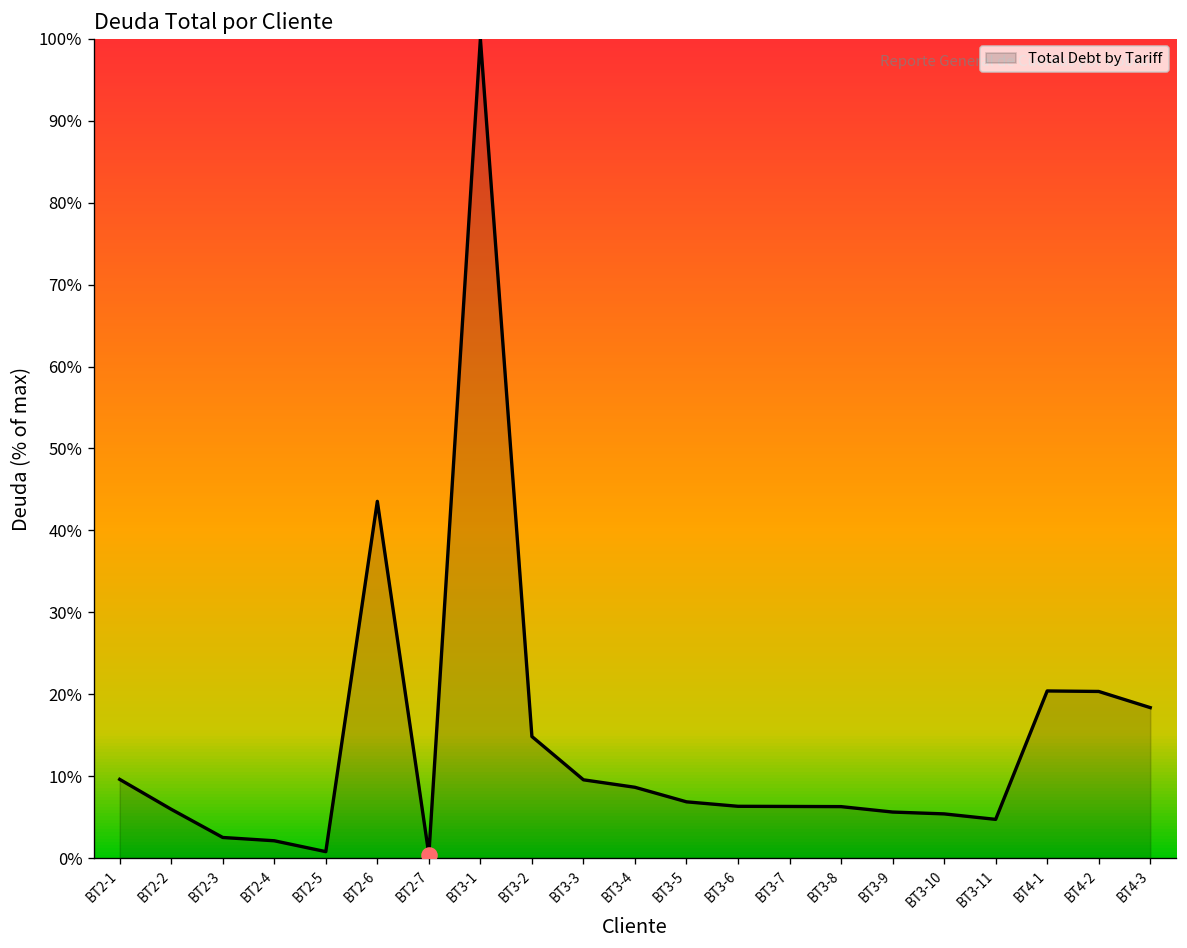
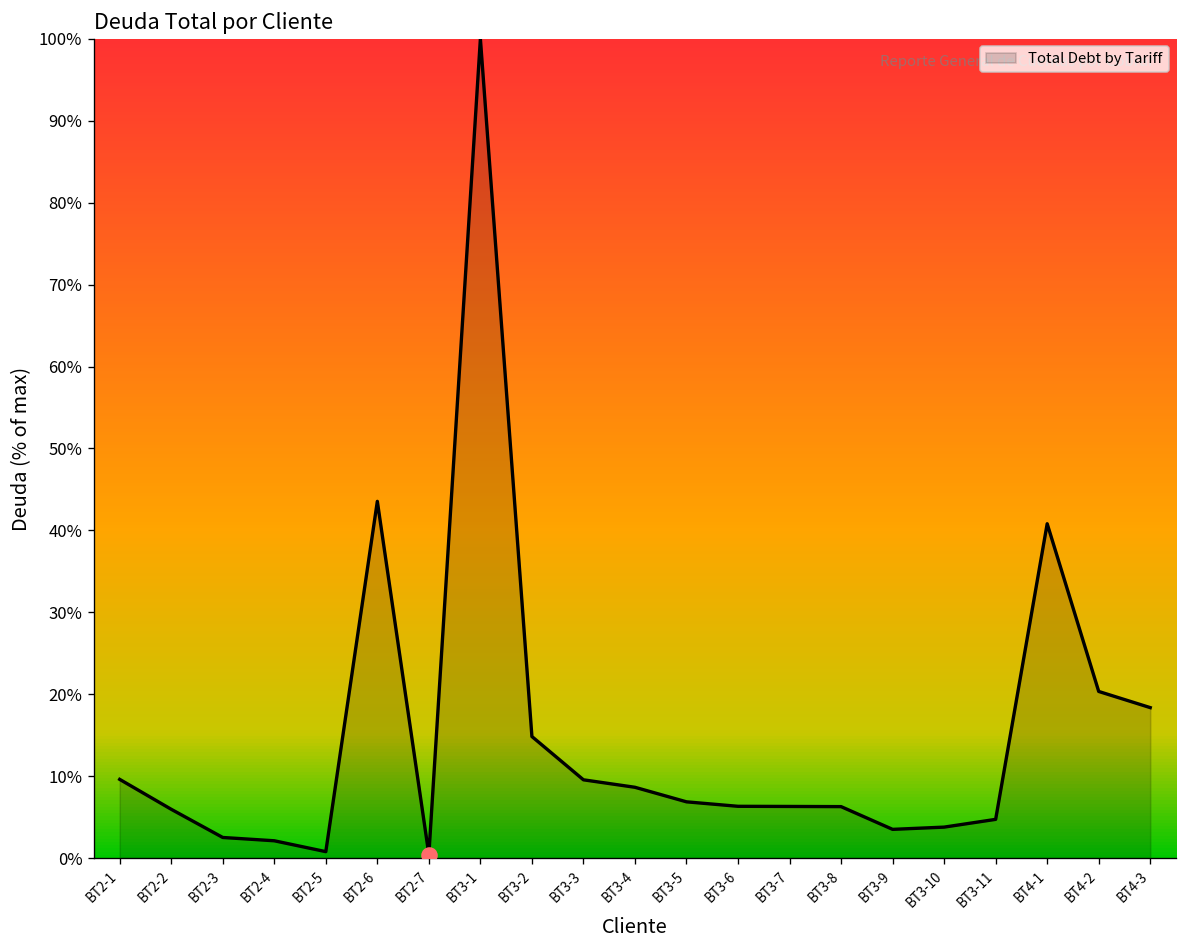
Total Debt by Tariff, BT3-9: 6% -> 4%
Total Debt by Tariff, BT3-10: 5% -> 4%
Total Debt by Tariff, BT4-1: 20% -> 41%
